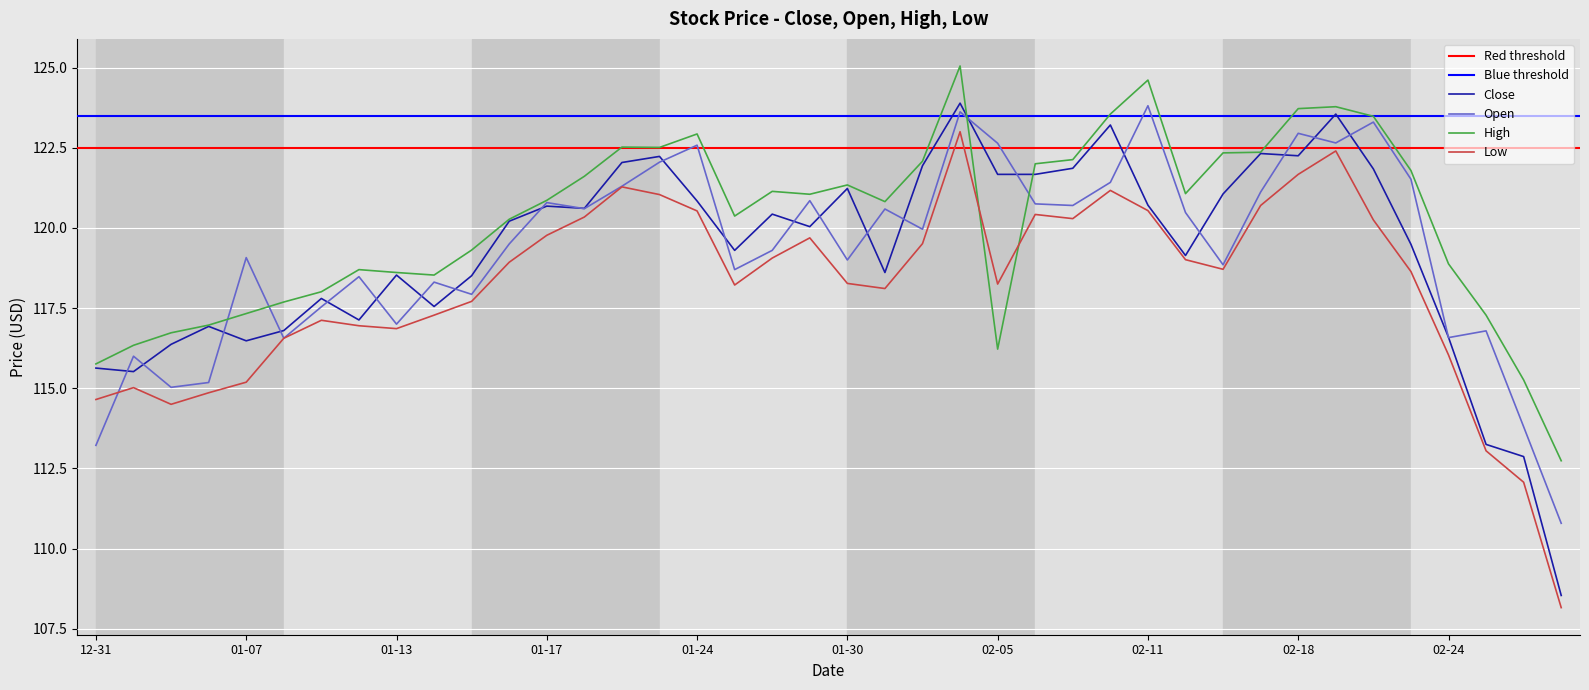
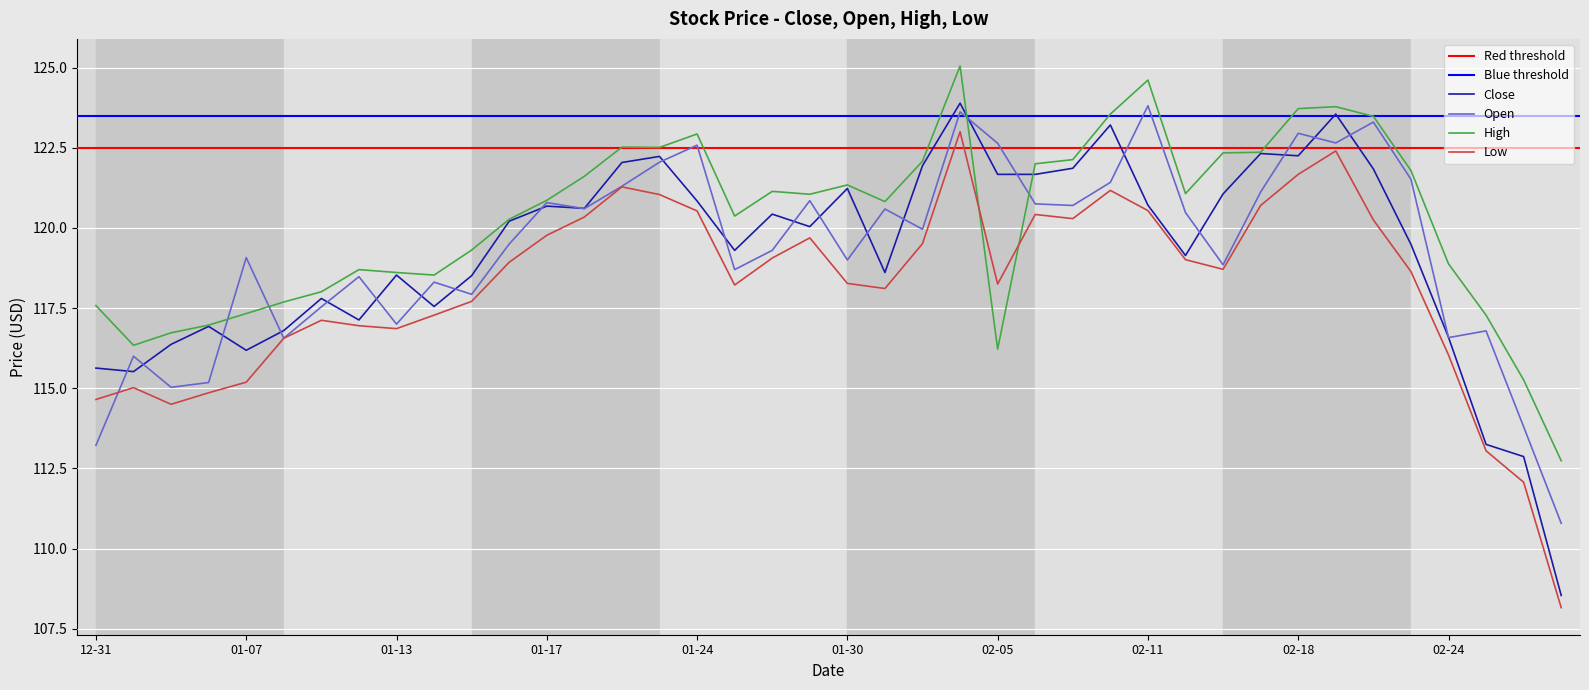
High, 12-31: 115.8 -> 117.6
Close, 01-07: 116.5 -> 116.2
